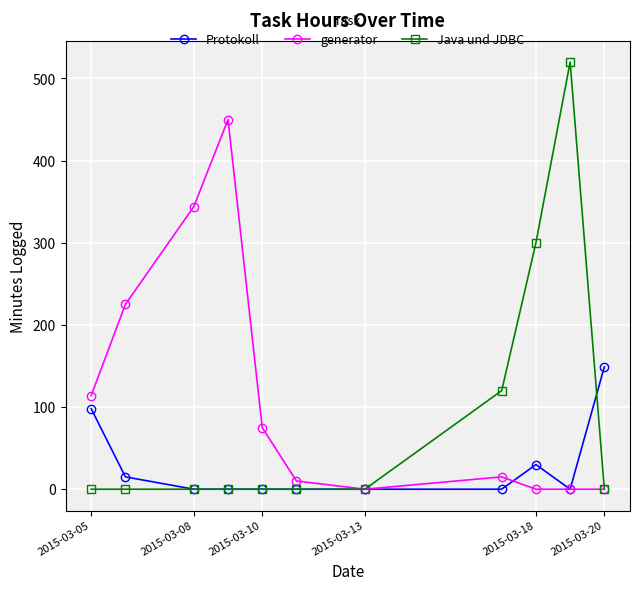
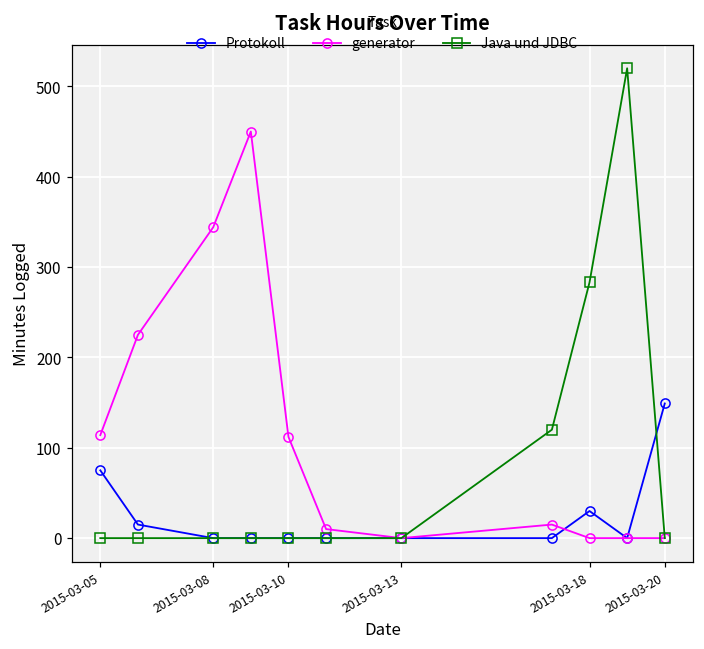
Protokoll, 2015-03-05: 100 -> 80
generator, 2015-03-10: 80 -> 110
Java und JDBC, 2015-03-18: 300 -> 280
